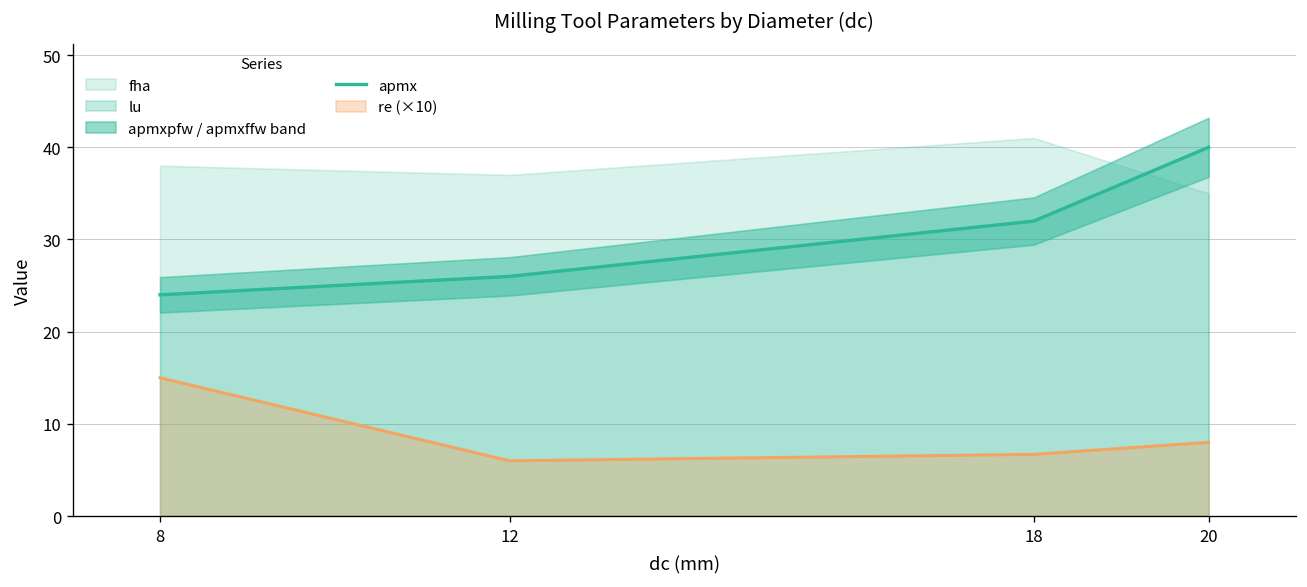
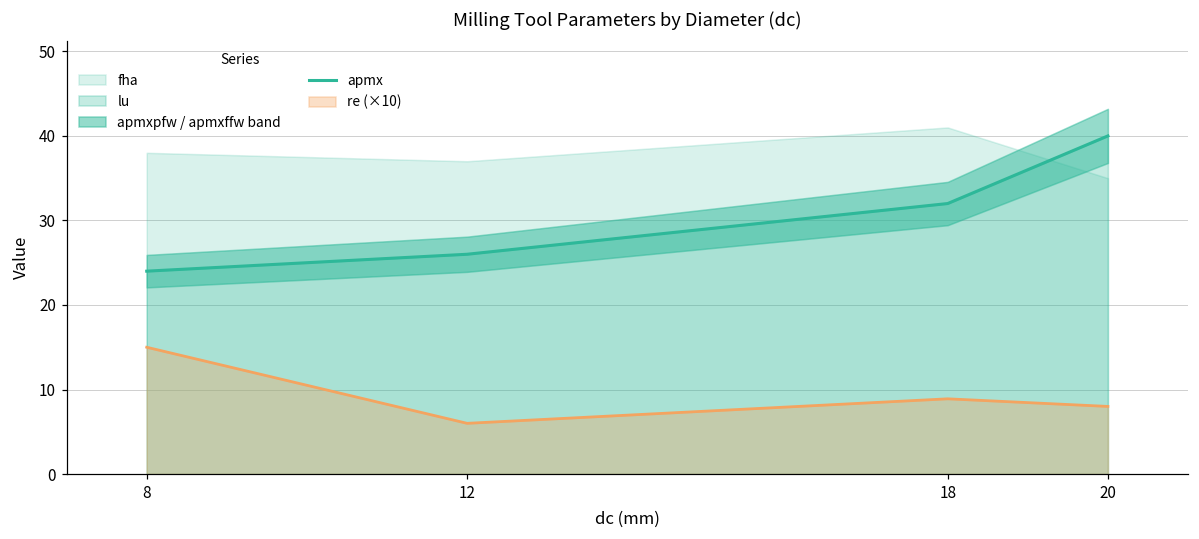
re (×10), 18: 7 -> 9
